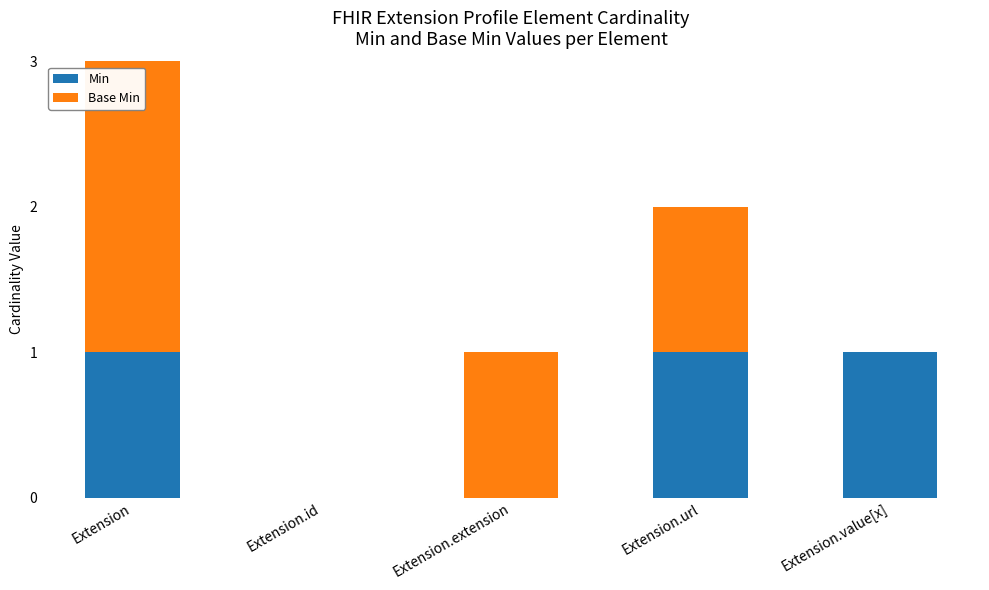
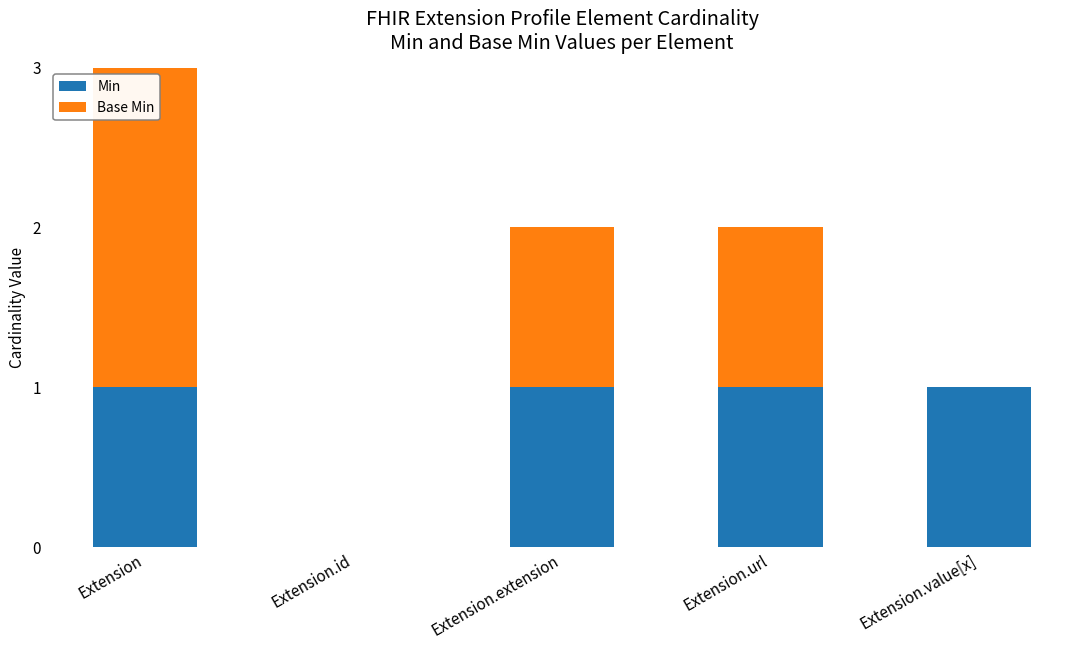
Min, Extension.extension: 0 -> 1
